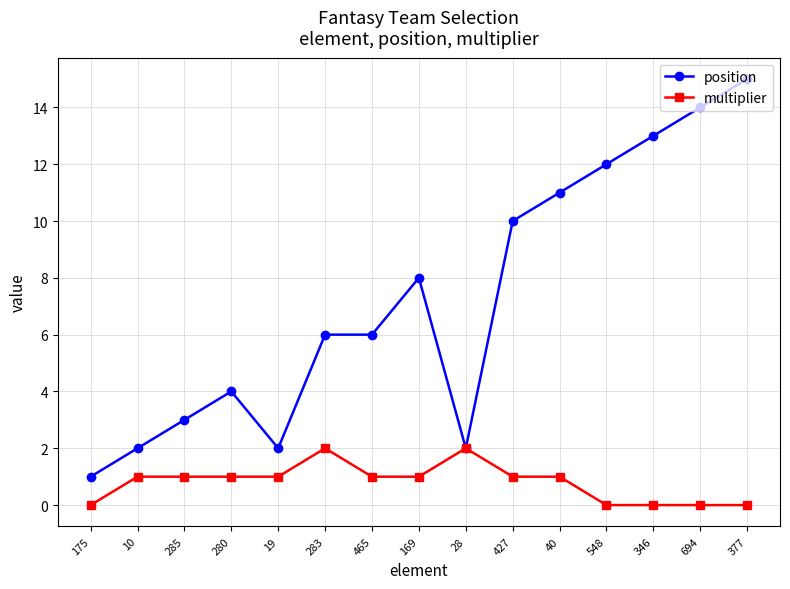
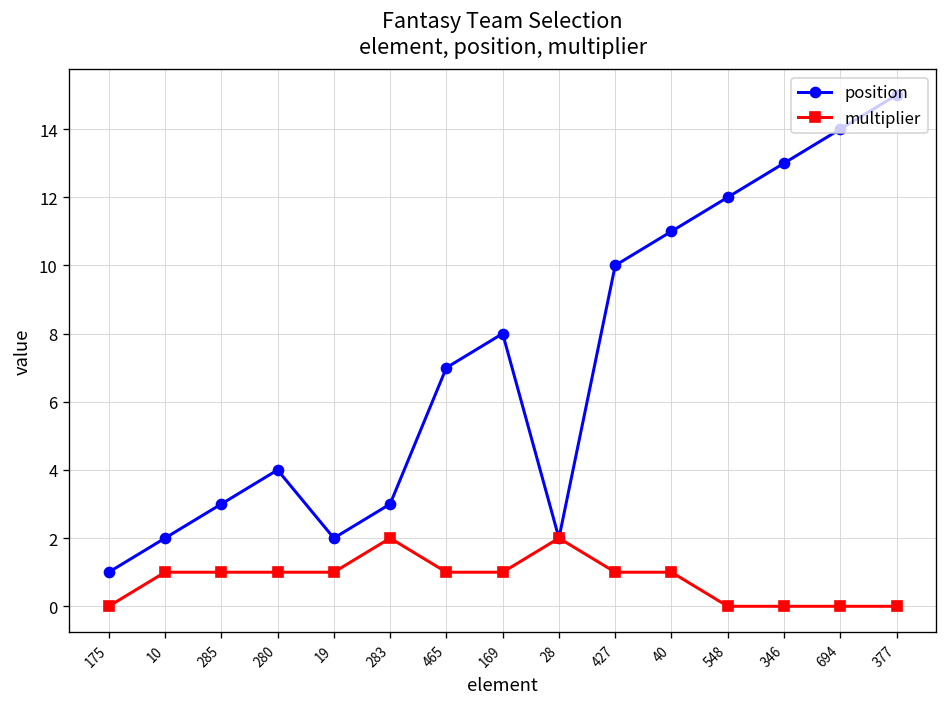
position, 283: 6 -> 3
position, 465: 6 -> 7
